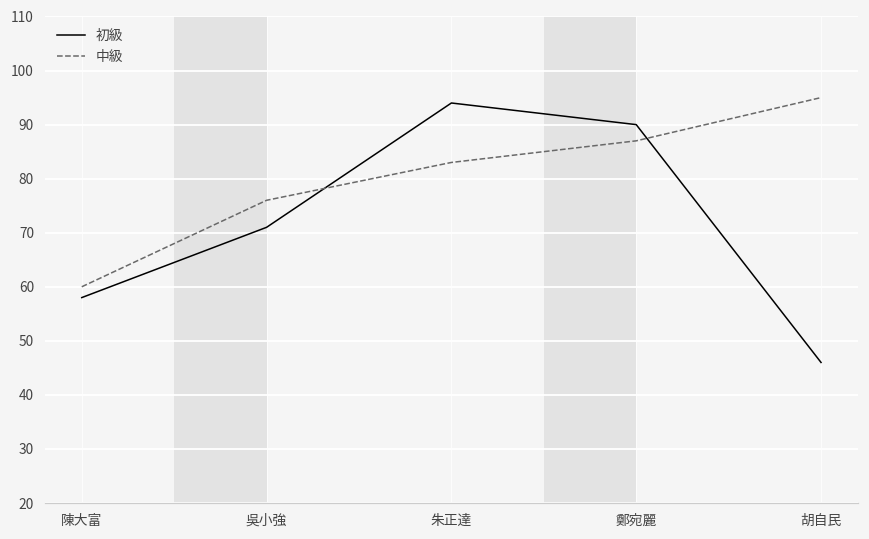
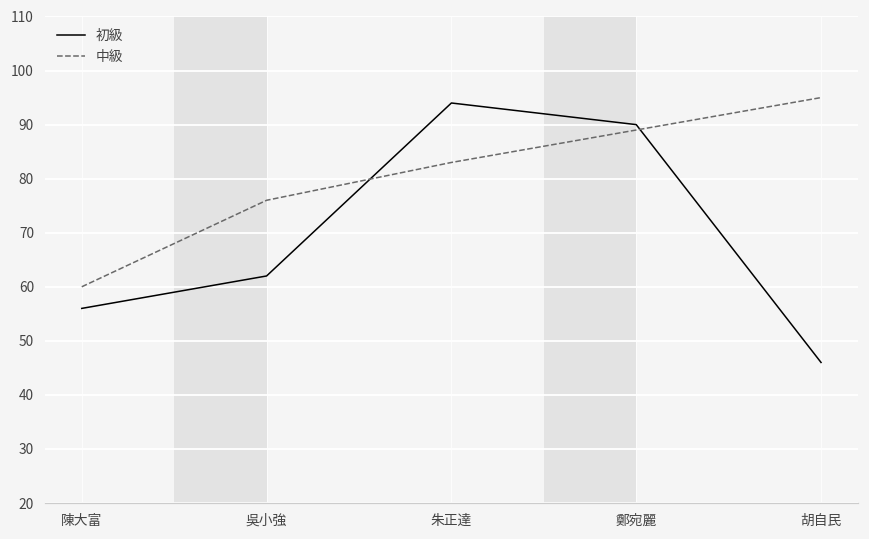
初級, 陳大富: 58 -> 56
初級, 吳小強: 71 -> 62
中級, 鄭宛麗: 87 -> 89
